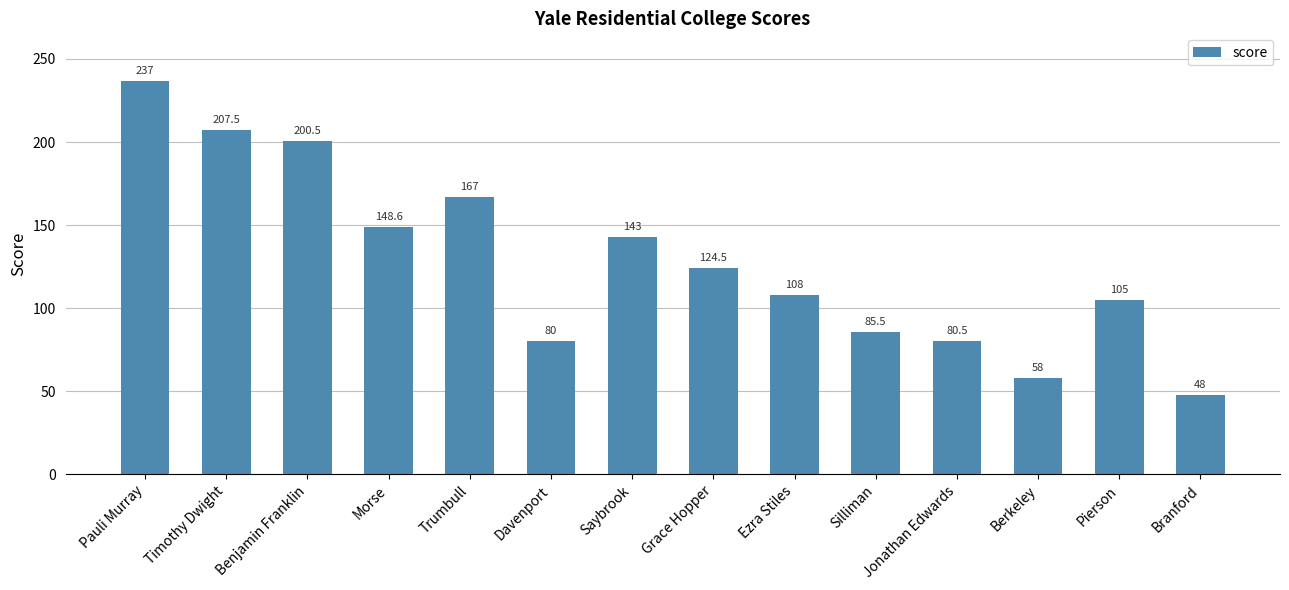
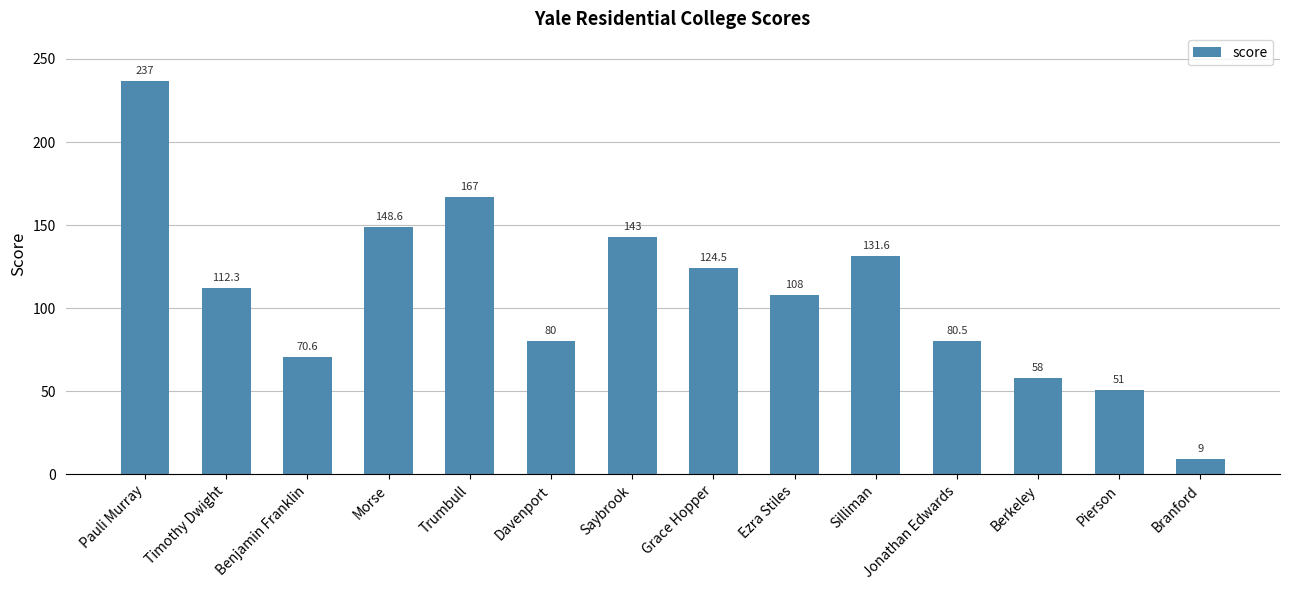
Timothy Dwight: 207.5 -> 112.3
Benjamin Franklin: 200.5 -> 70.6
Silliman: 85.5 -> 131.6
Pierson: 105 -> 51
Branford: 48 -> 9
